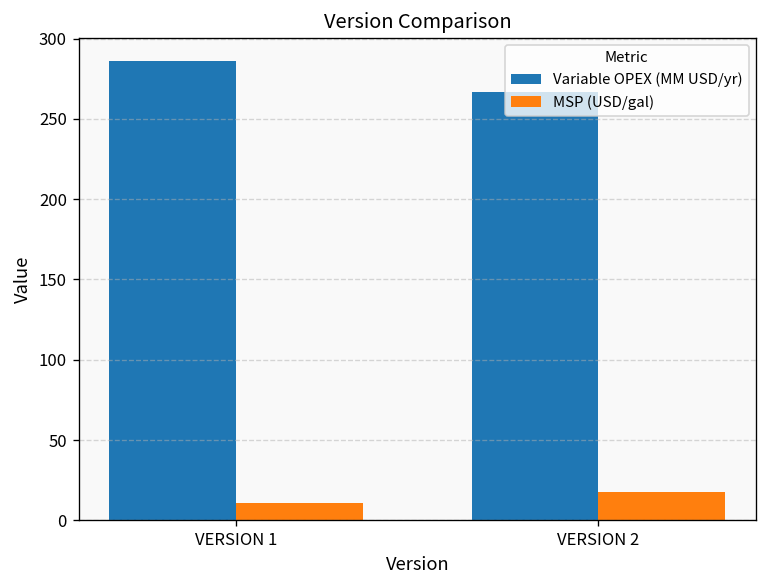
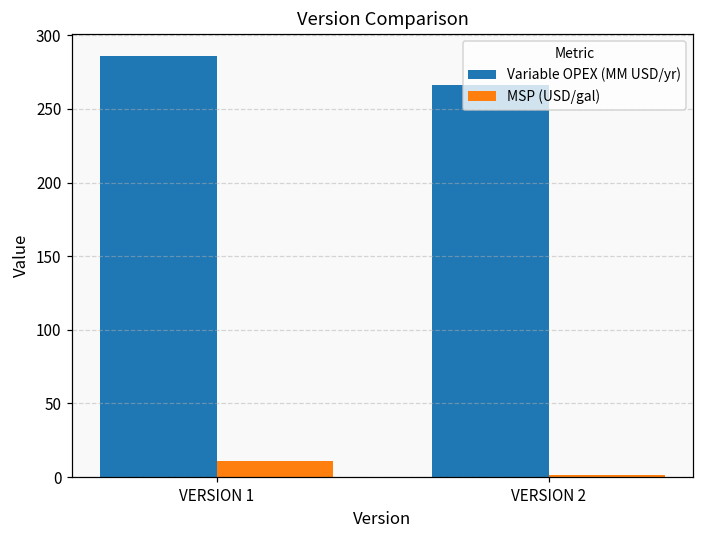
MSP (USD/gal), VERSION 2: 18 -> 2
